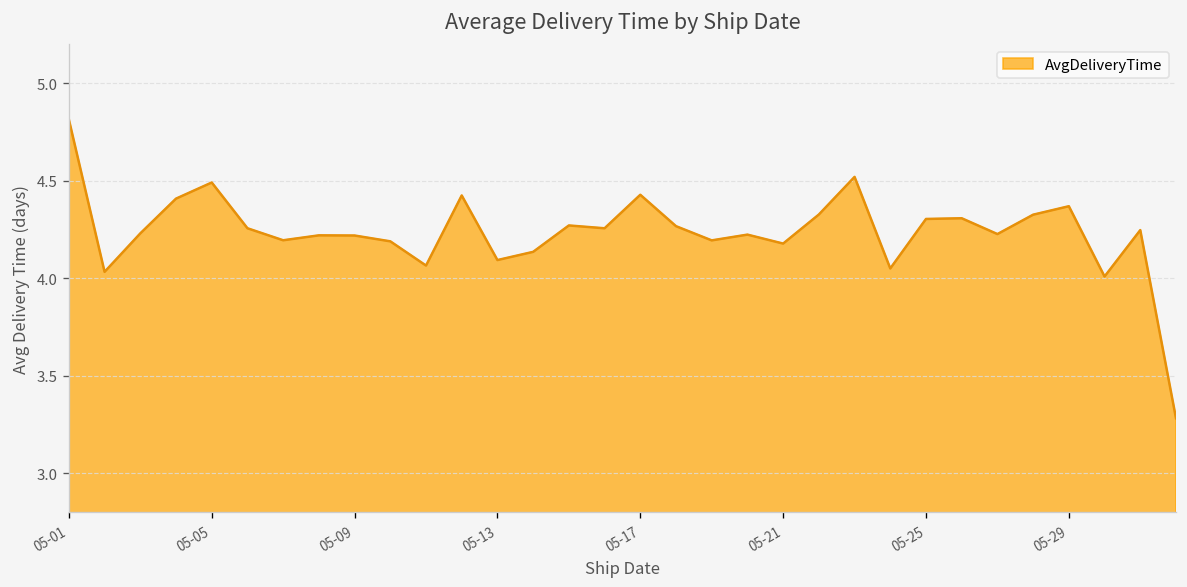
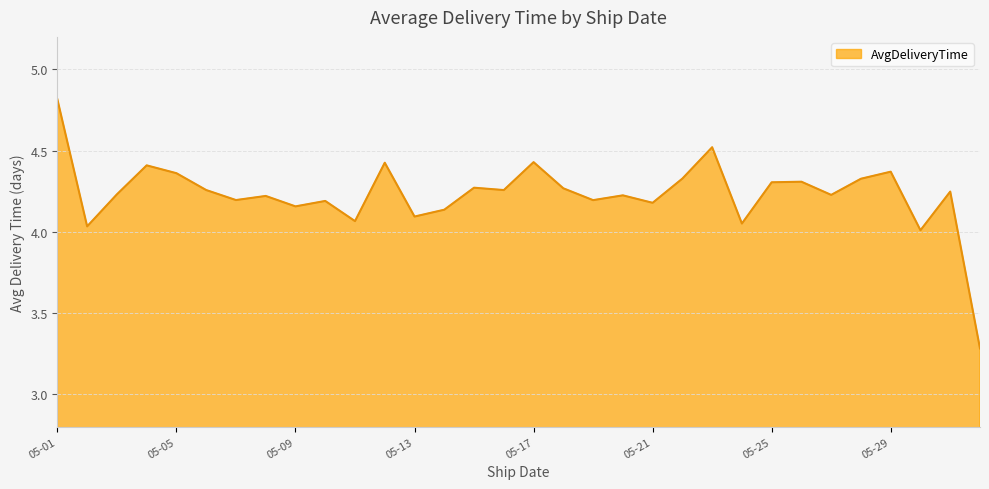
05-05: 4.49 -> 4.36
05-09: 4.22 -> 4.16
